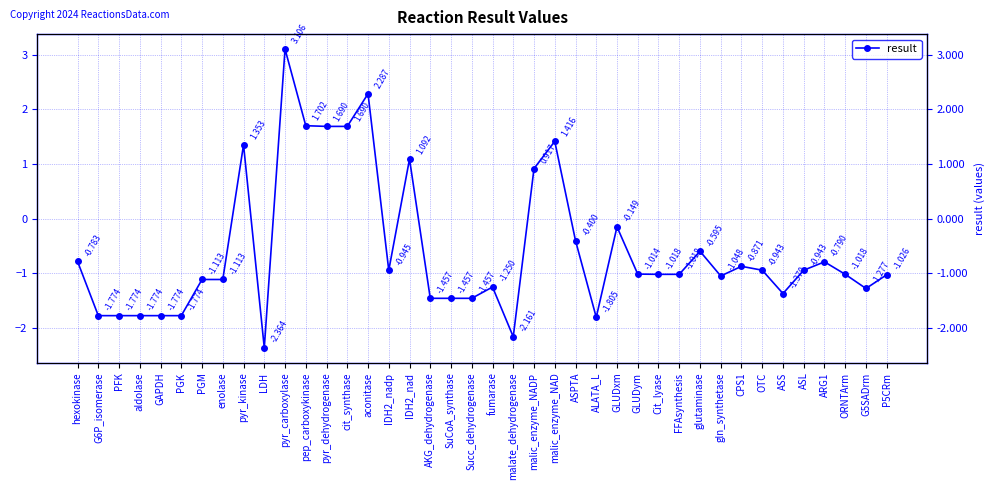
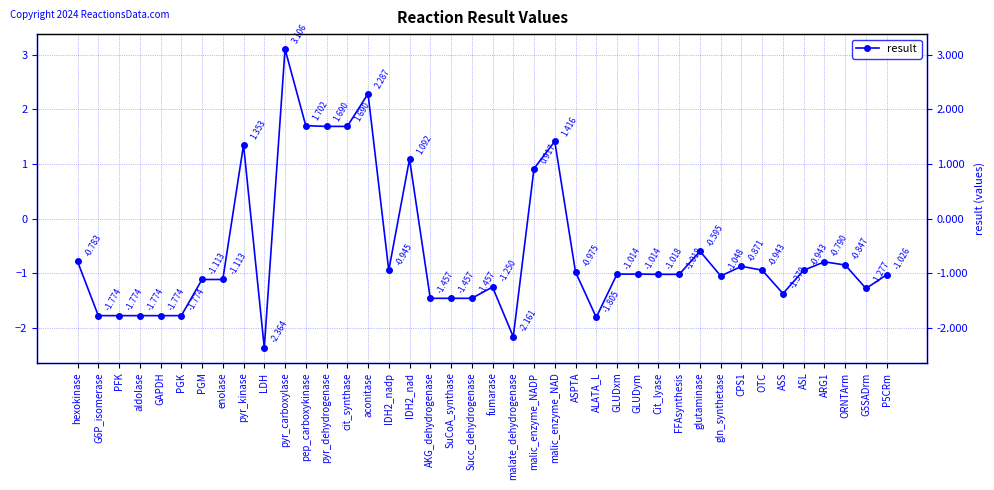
ASPTA: -0.400 -> -0.975
GLUDxm: -0.149 -> -1.014
ORNTArm: -1.018 -> -0.847
